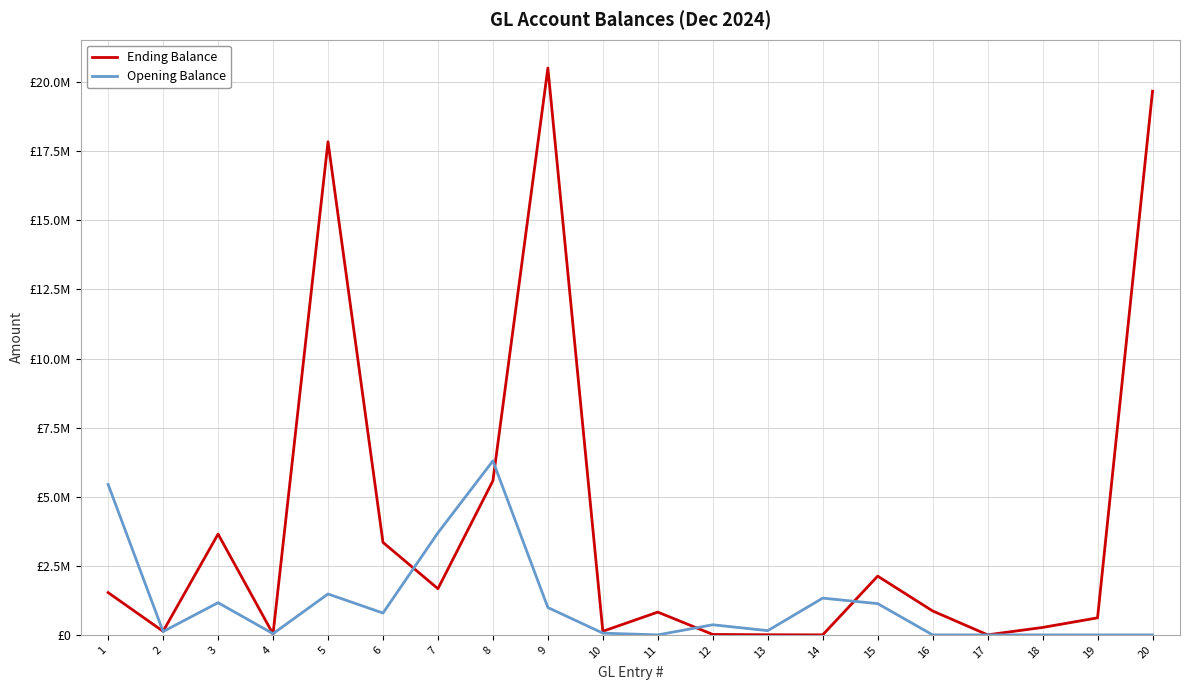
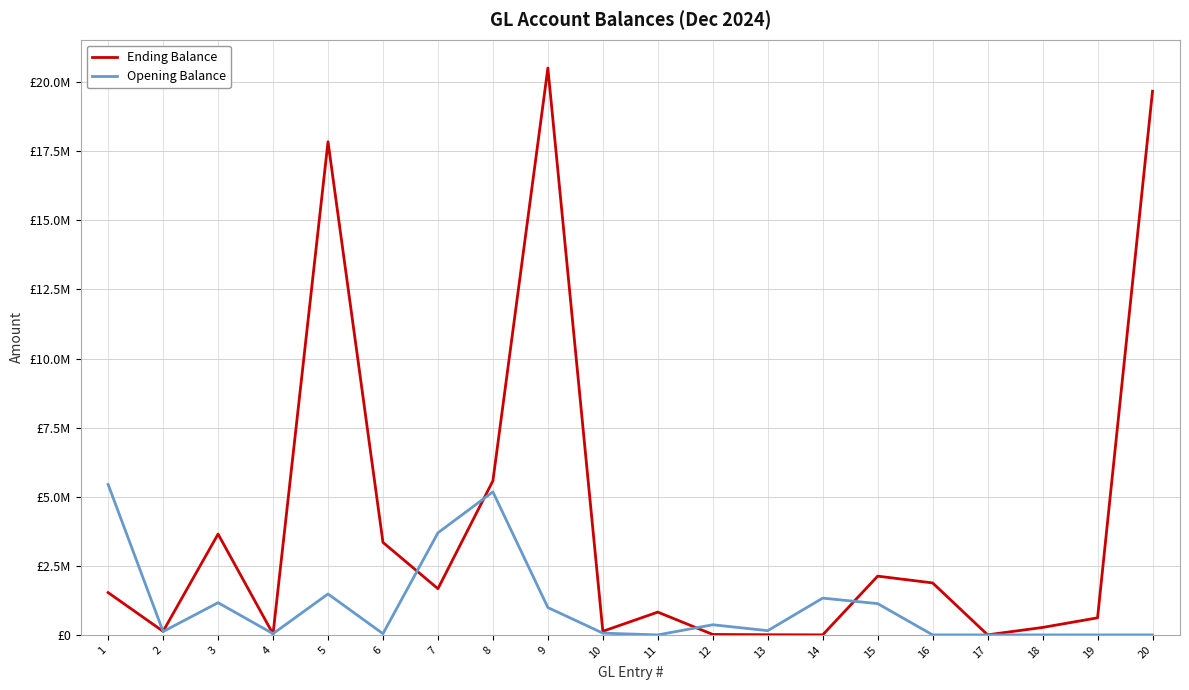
Opening Balance, 6: £800000 -> £0
Opening Balance, 8: £6300000 -> £5200000
Ending Balance, 16: £900000 -> £1900000
